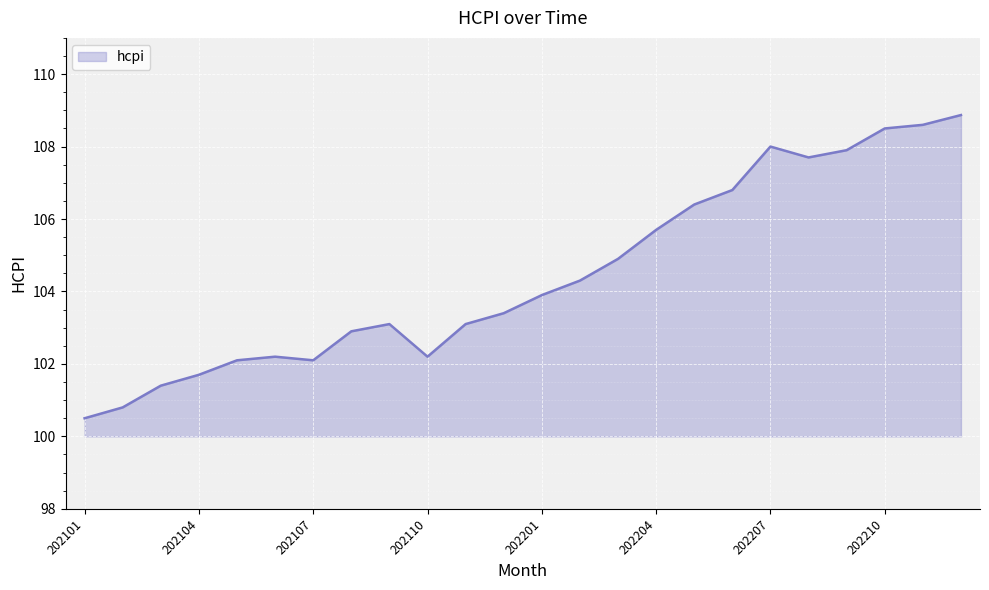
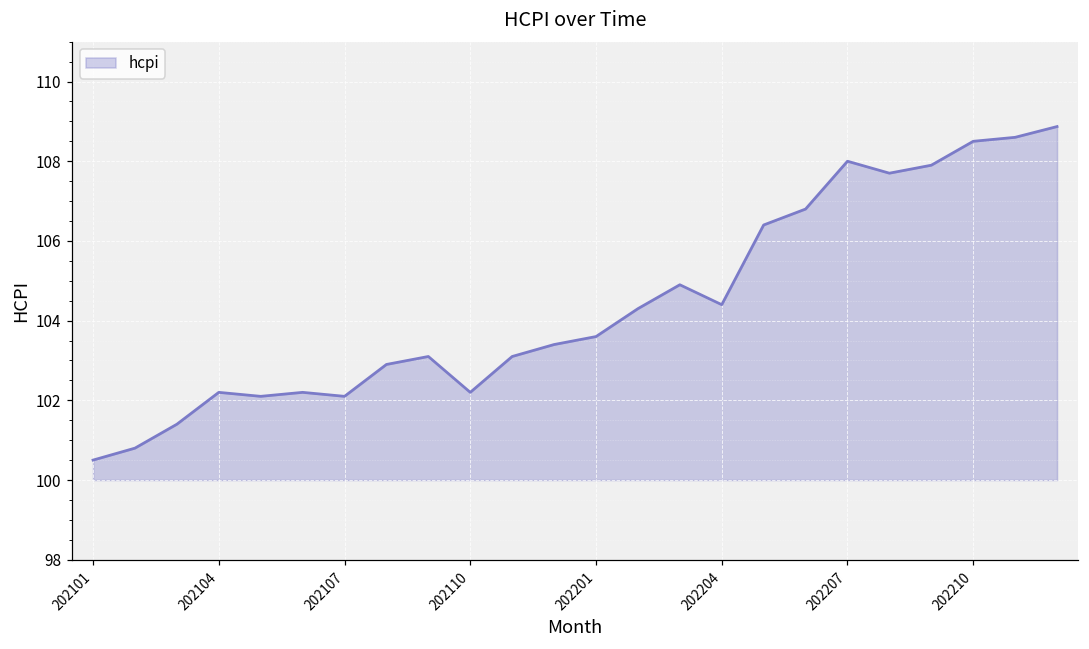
202104: 101.7 -> 102.2
202201: 103.9 -> 103.6
202204: 105.7 -> 104.4
